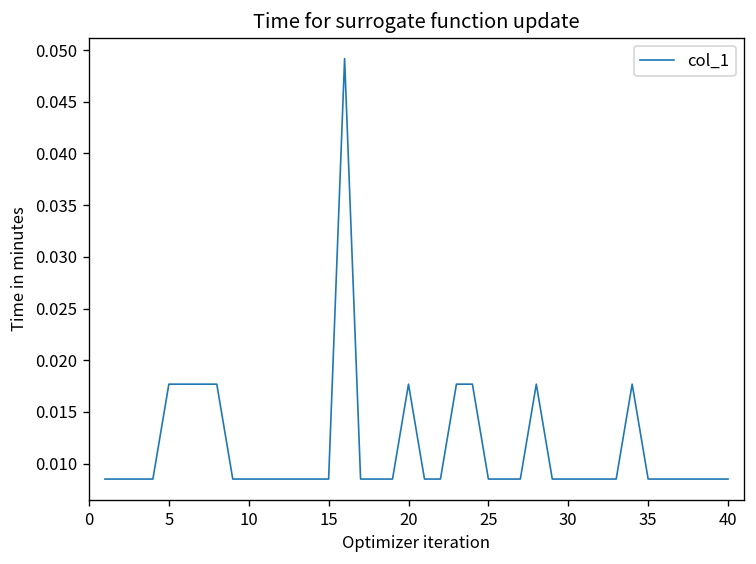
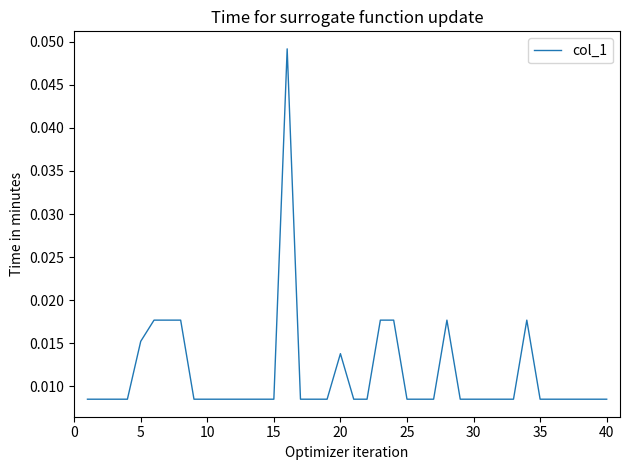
5: 0.018 -> 0.015
20: 0.018 -> 0.014
